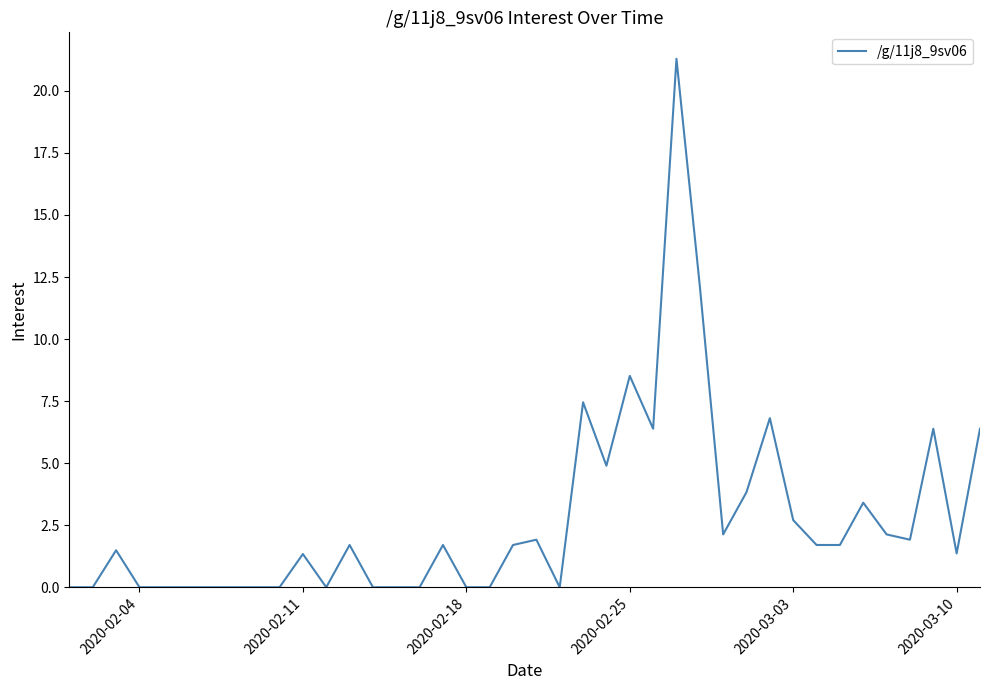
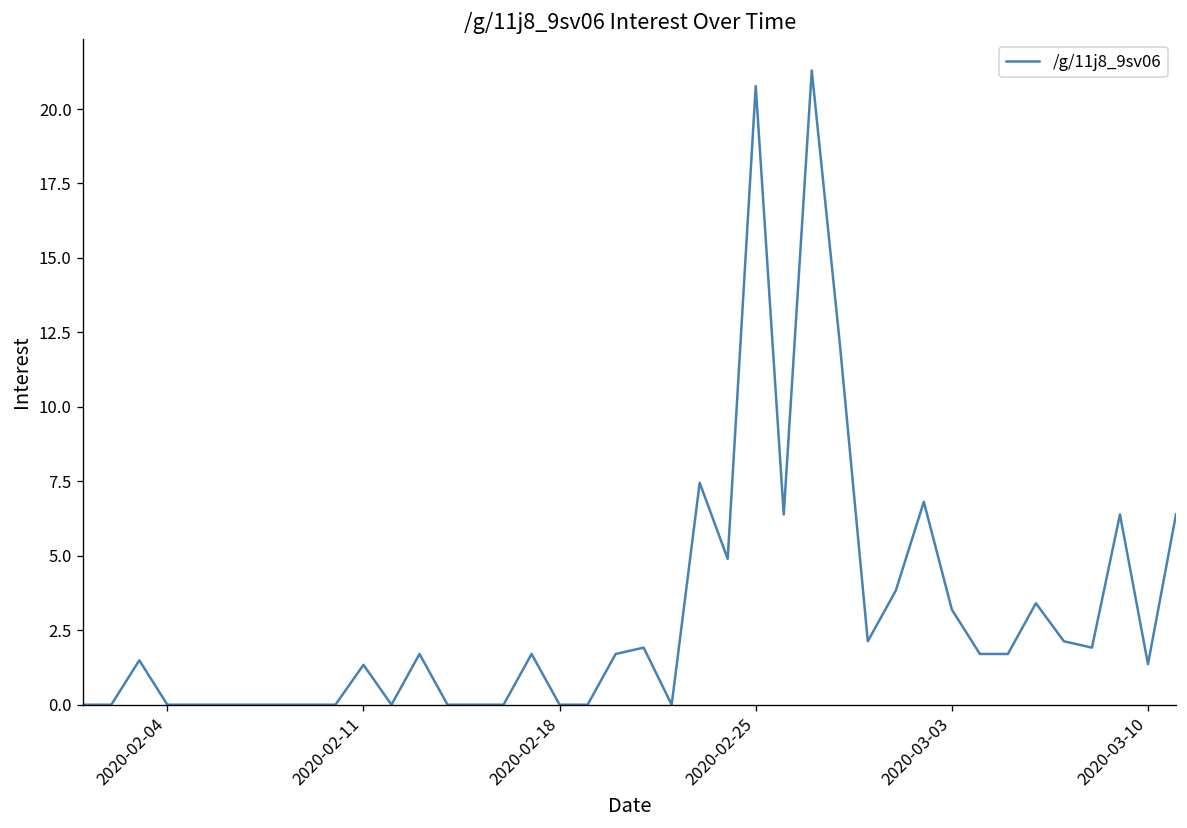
2020-02-25: 8.5 -> 20.8
2020-03-03: 2.7 -> 3.2
